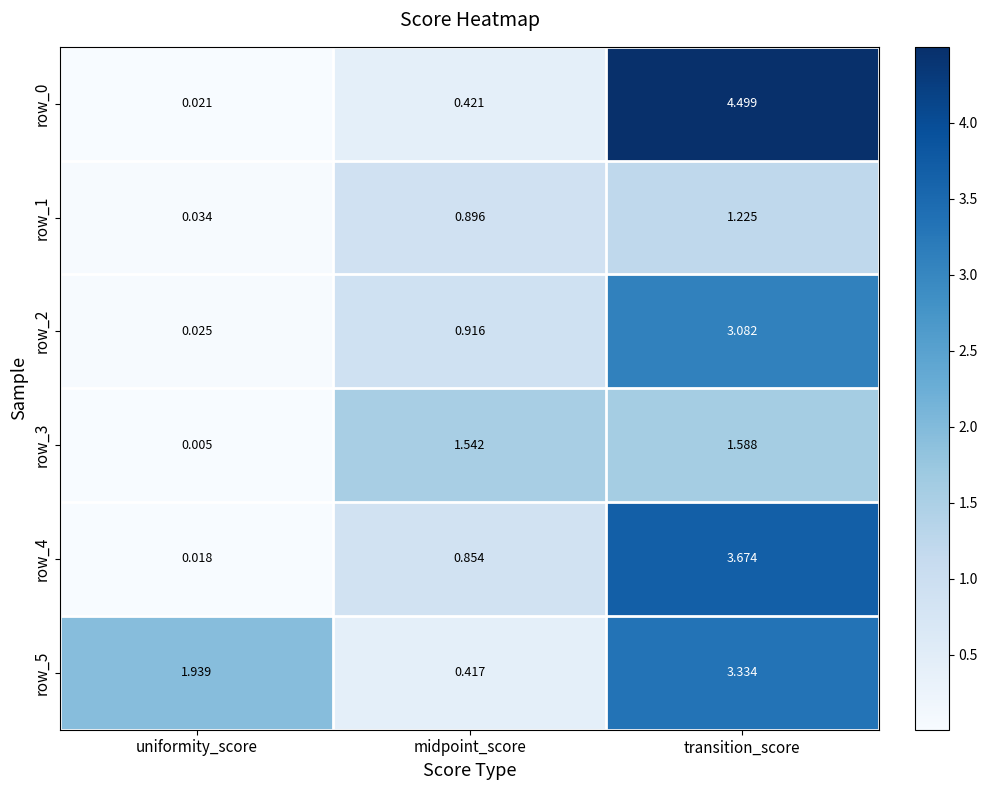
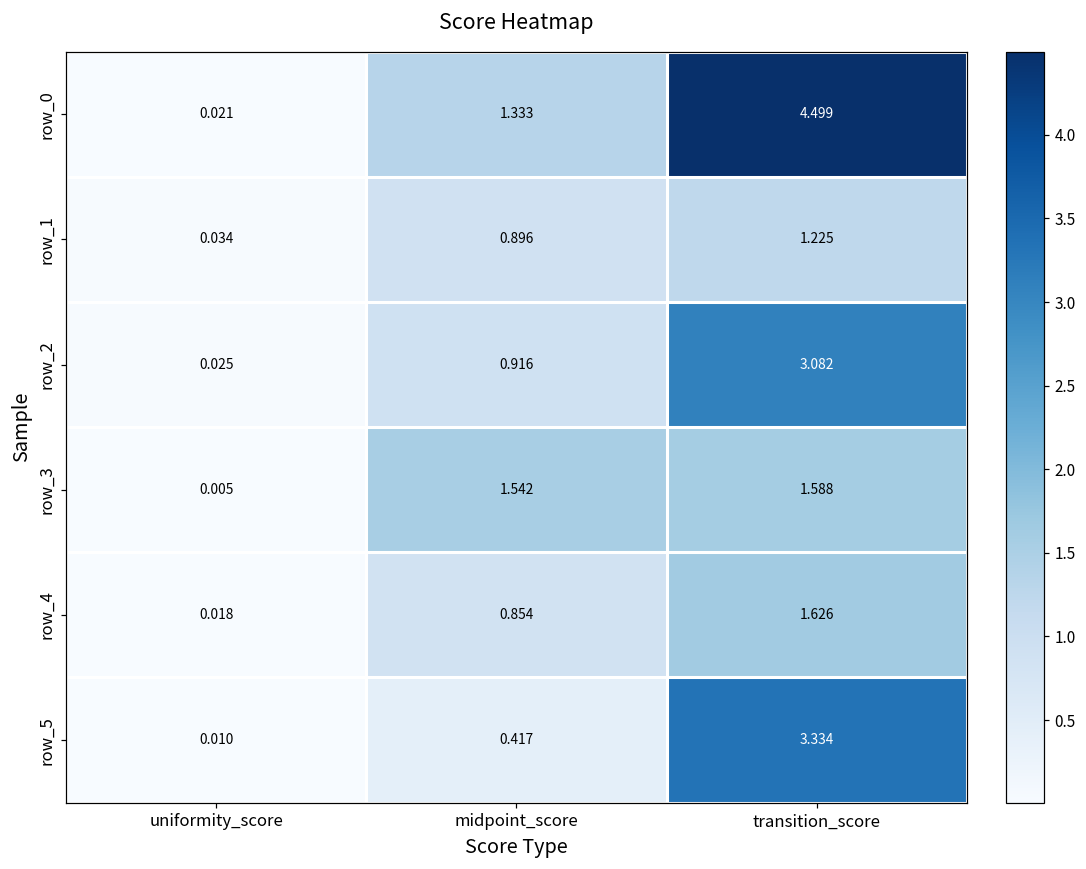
row_0, midpoint_score: 0.421 -> 1.333
row_4, transition_score: 3.674 -> 1.626
row_5, uniformity_score: 1.939 -> 0.010
